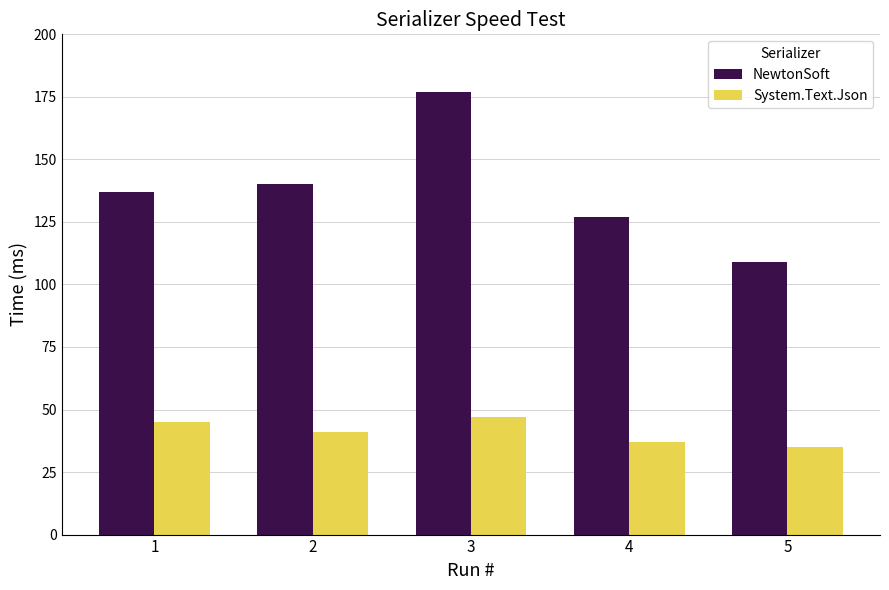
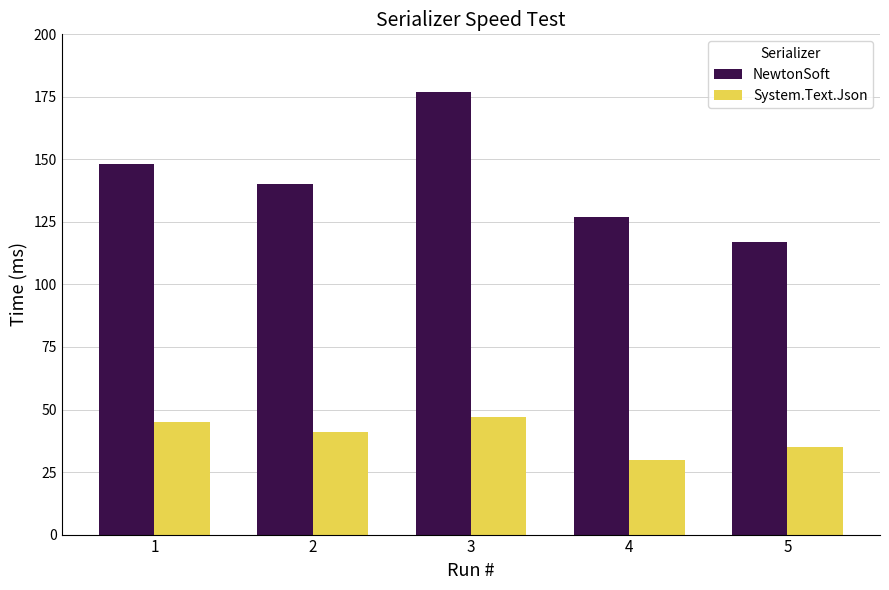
NewtonSoft, 1: 137 -> 148
System.Text.Json, 4: 37 -> 30
NewtonSoft, 5: 109 -> 117
